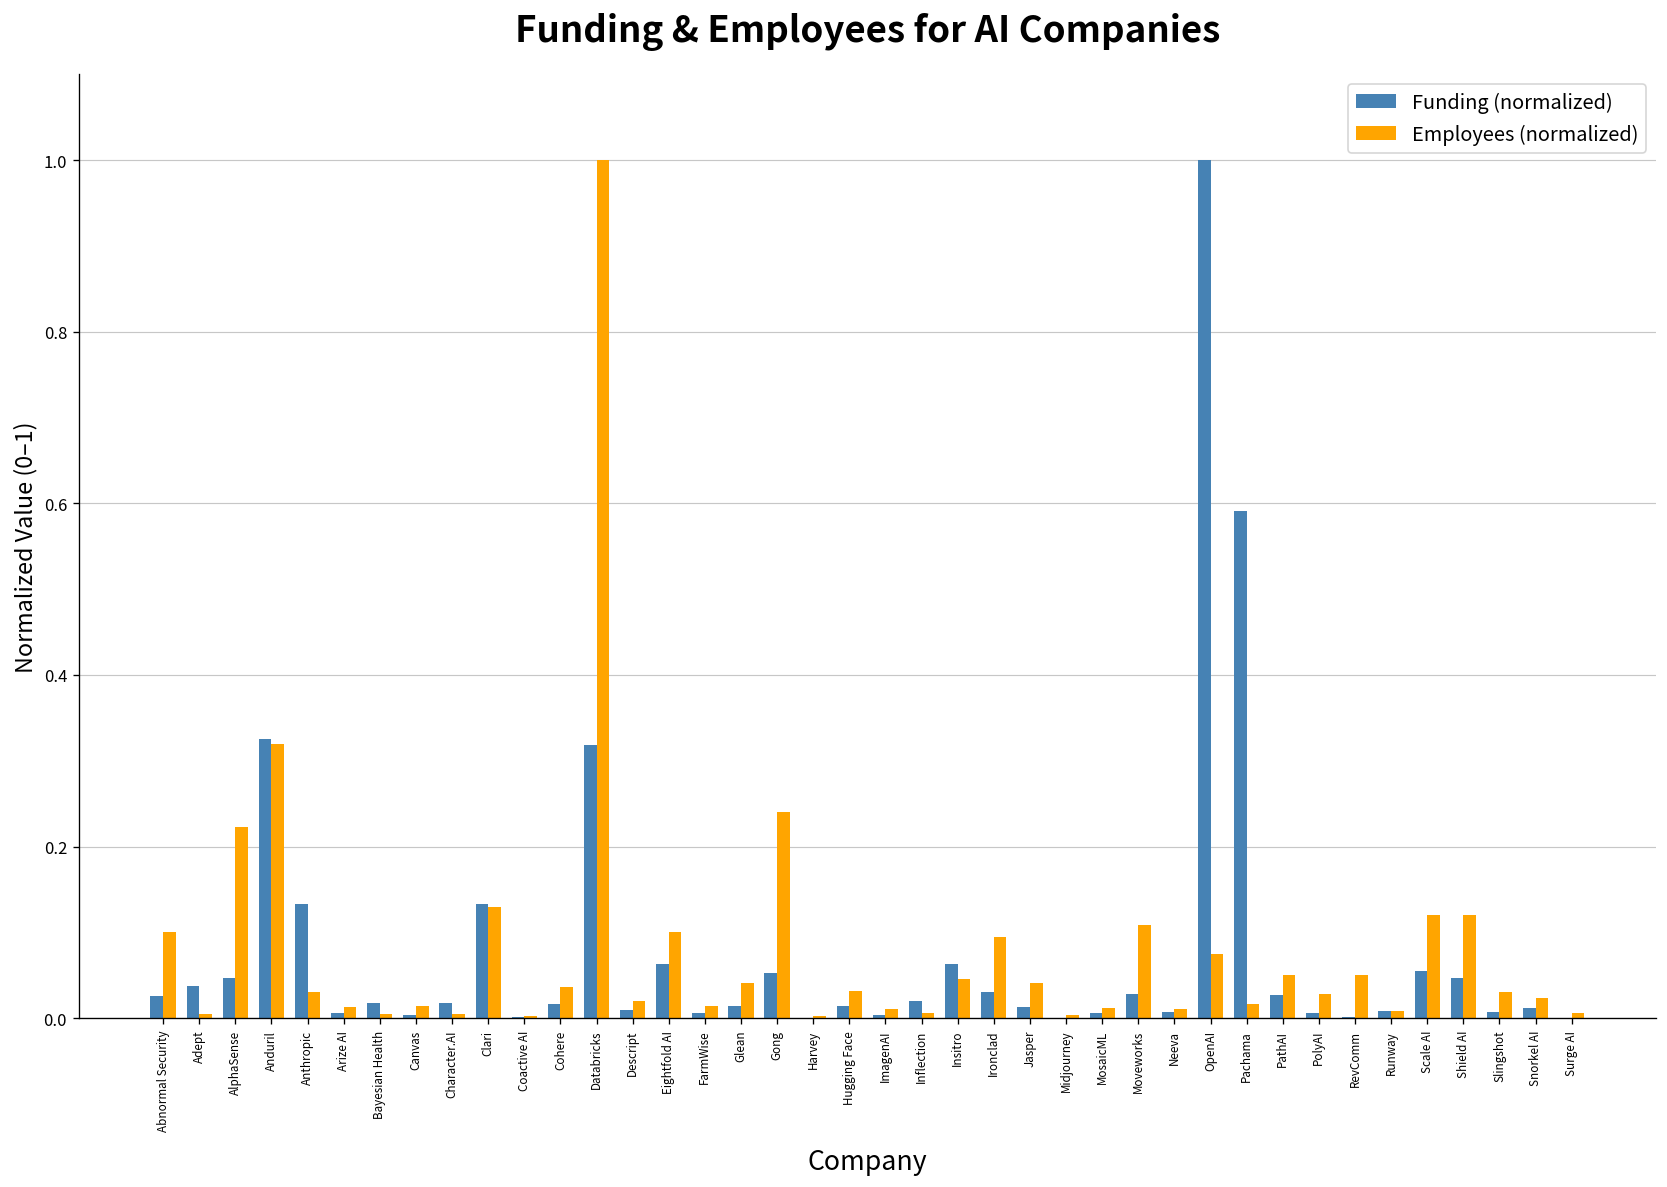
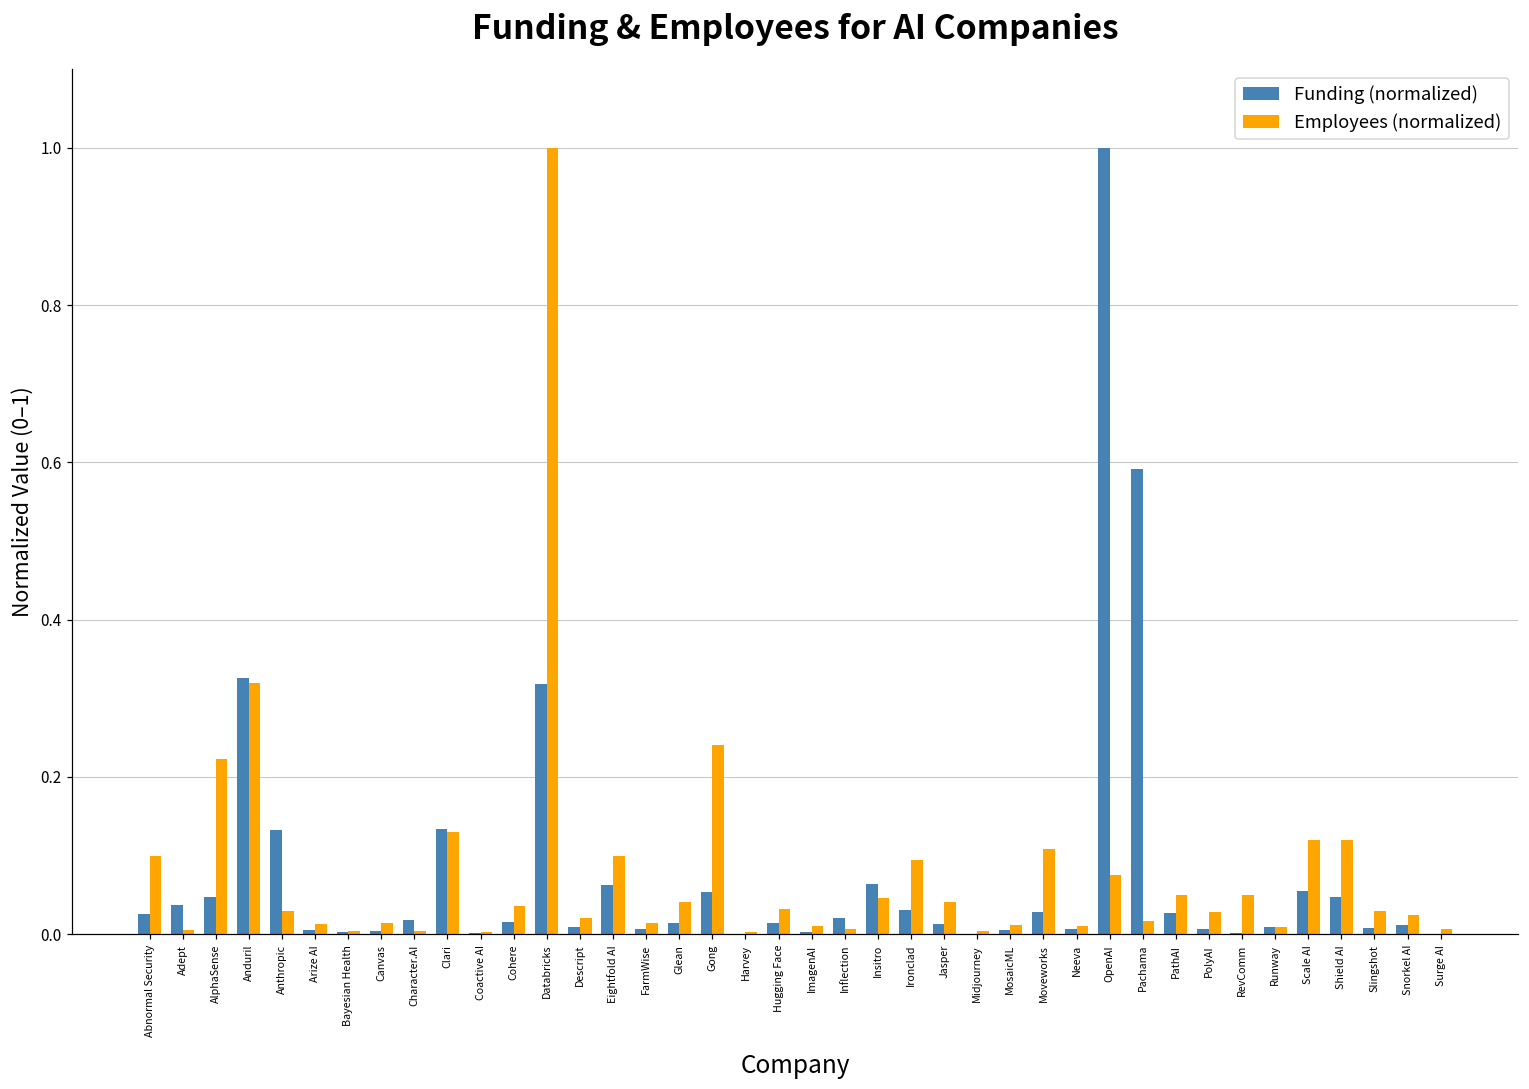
Funding (normalized), Bayesian Health: 0.02 -> 0.00
